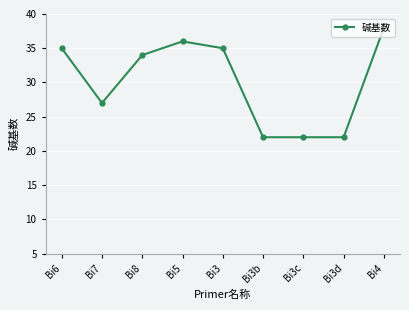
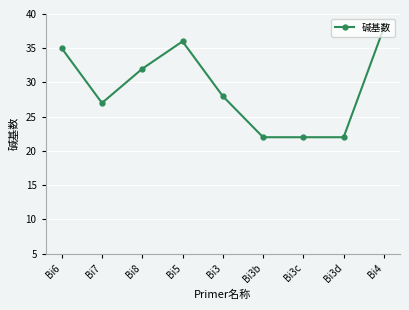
Bi8: 34 -> 32
Bi3: 35 -> 28
